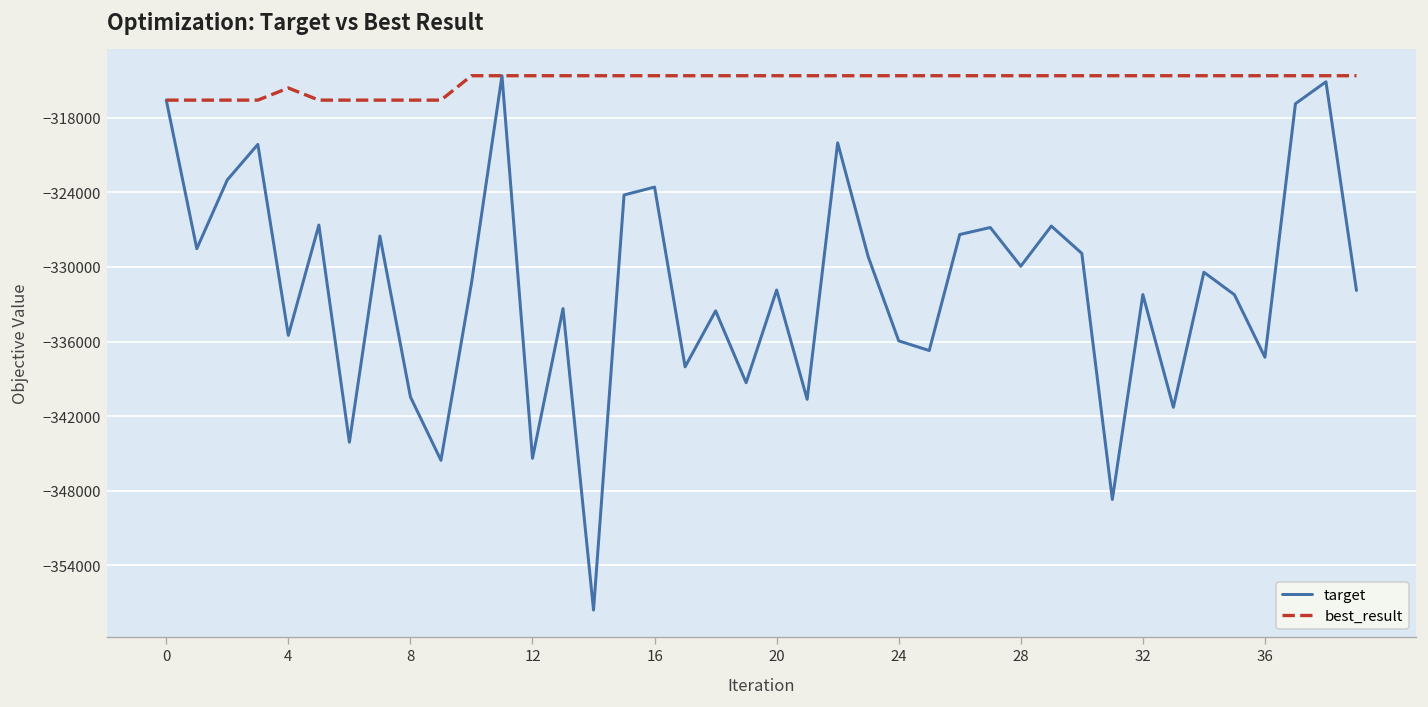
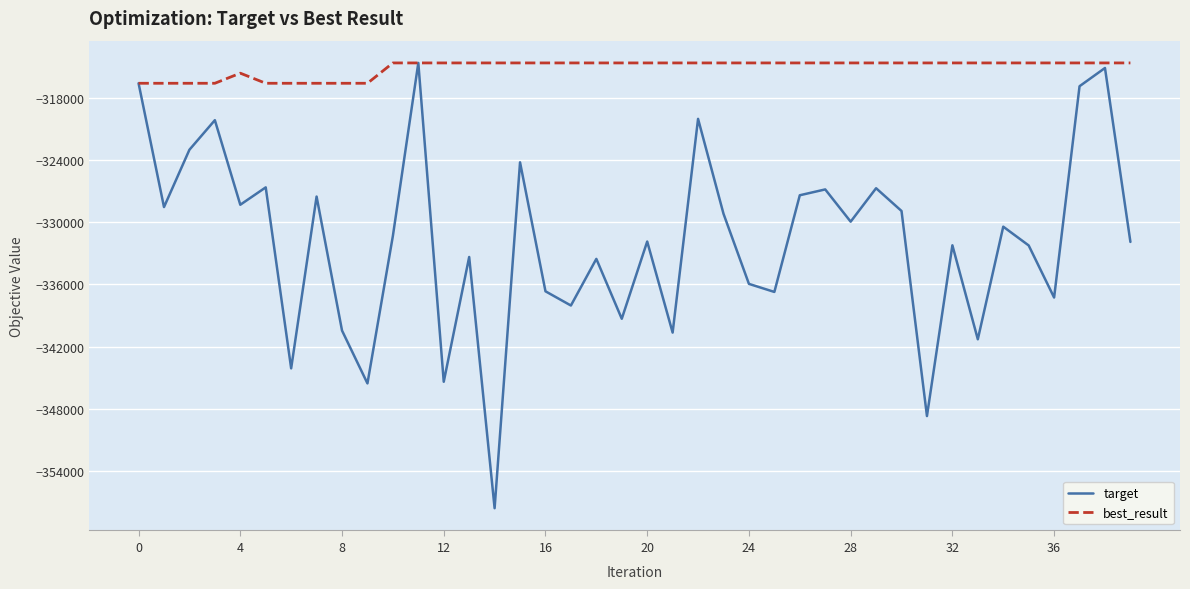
target, 4: -335500 -> -328300
target, 16: -323600 -> -336700
